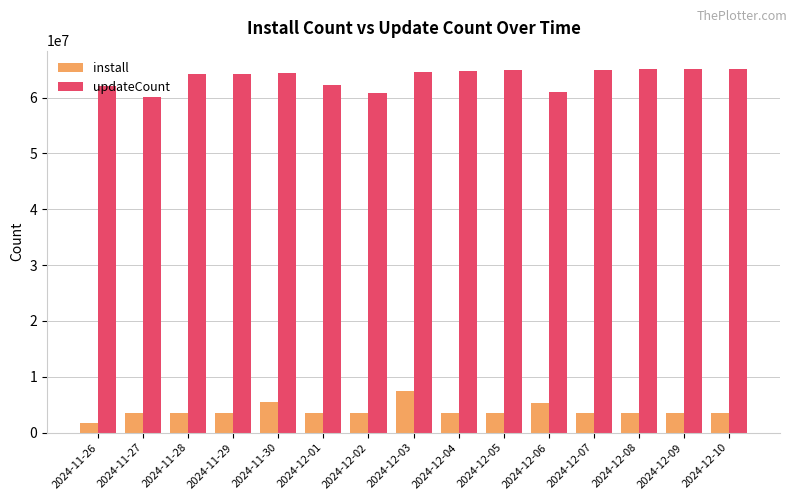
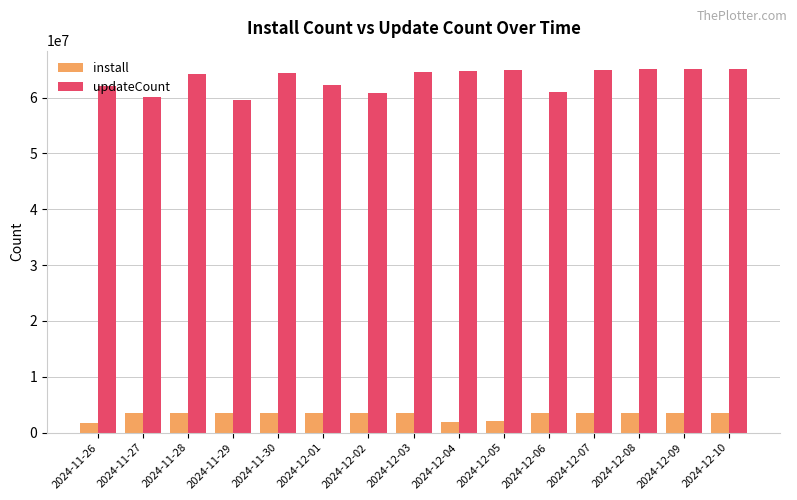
updateCount, 2024-11-29: 64000000 -> 60000000
install, 2024-11-30: 5000000 -> 4000000
install, 2024-12-03: 7000000 -> 4000000
install, 2024-12-04: 4000000 -> 2000000
install, 2024-12-05: 4000000 -> 2000000
install, 2024-12-06: 5000000 -> 4000000
